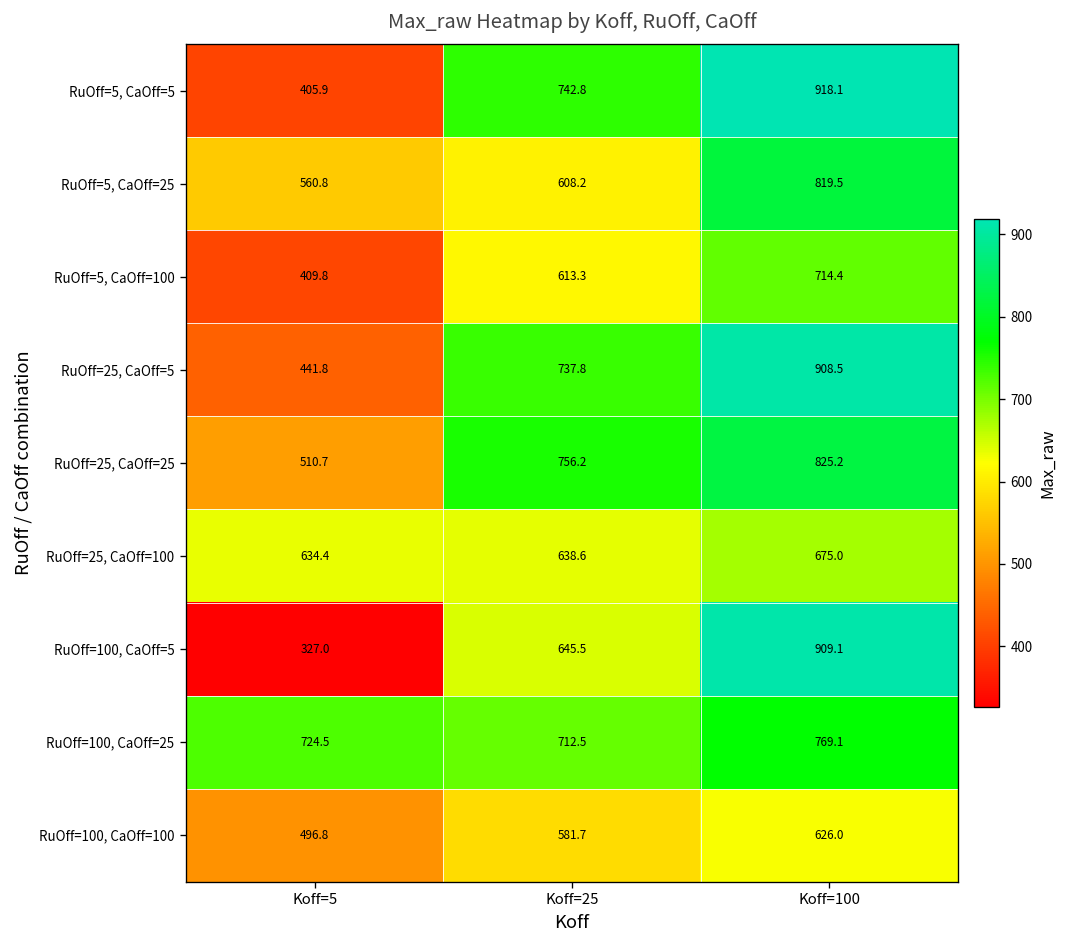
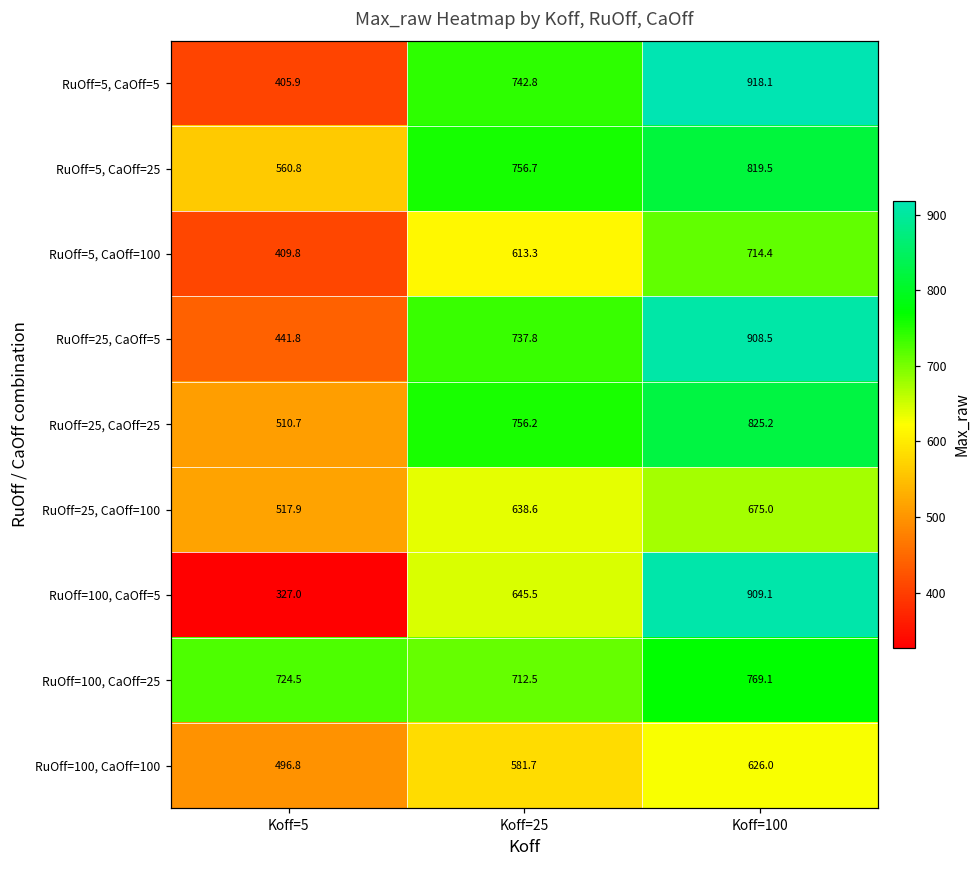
RuOff=5, CaOff=25, Koff=25: 608.2 -> 756.7
RuOff=25, CaOff=100, Koff=5: 634.4 -> 517.9
